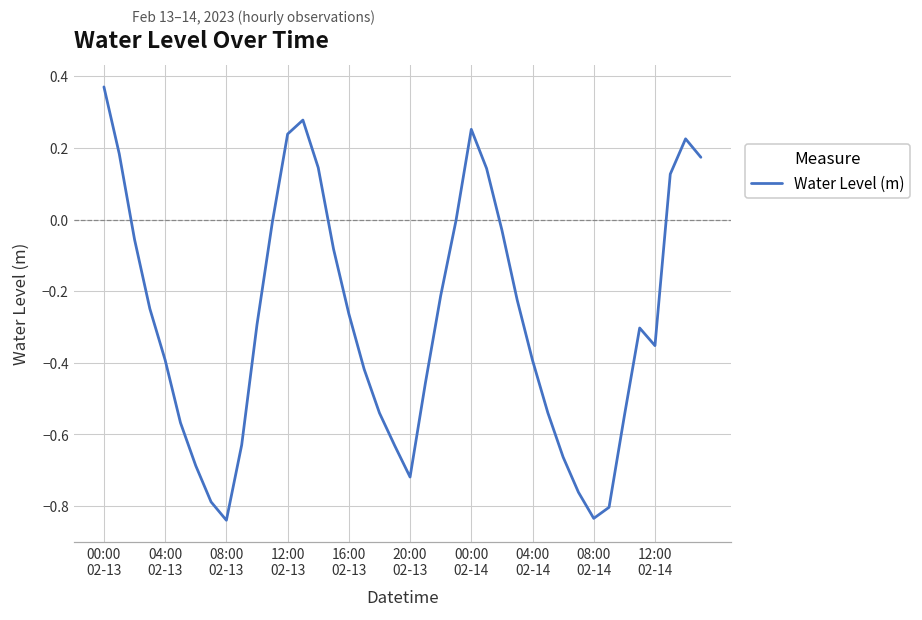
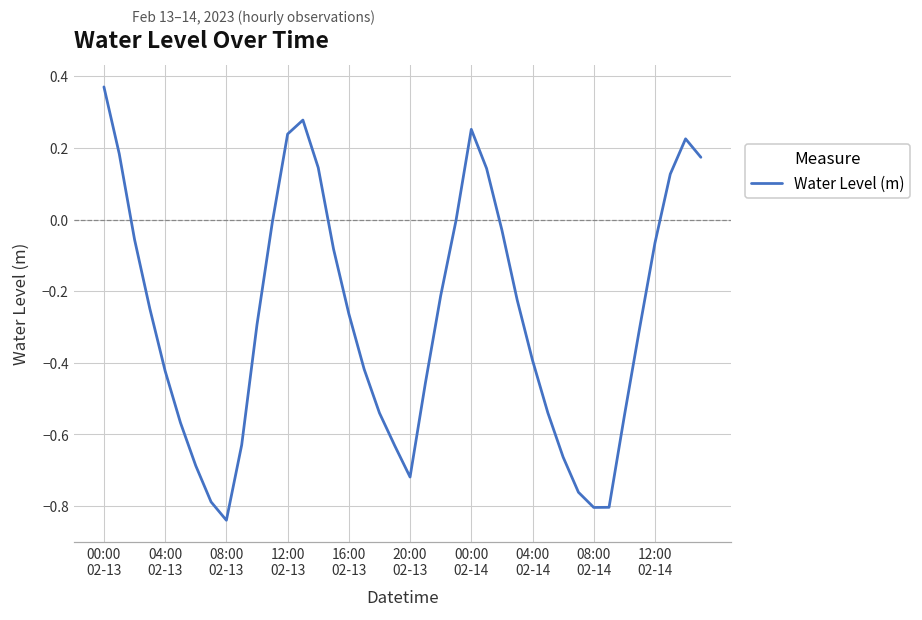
04:00 02-13: -0.39 -> -0.42
08:00 02-14: -0.83 -> -0.80
12:00 02-14: -0.35 -> -0.07
